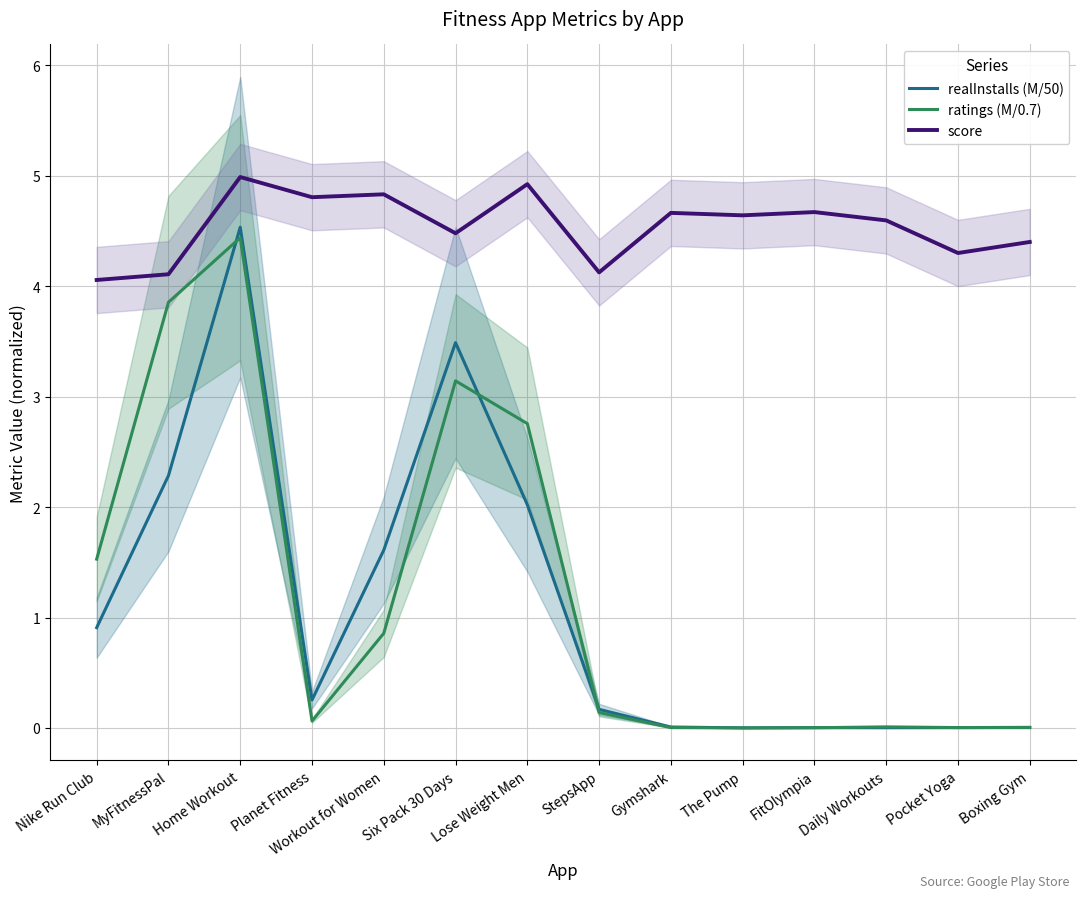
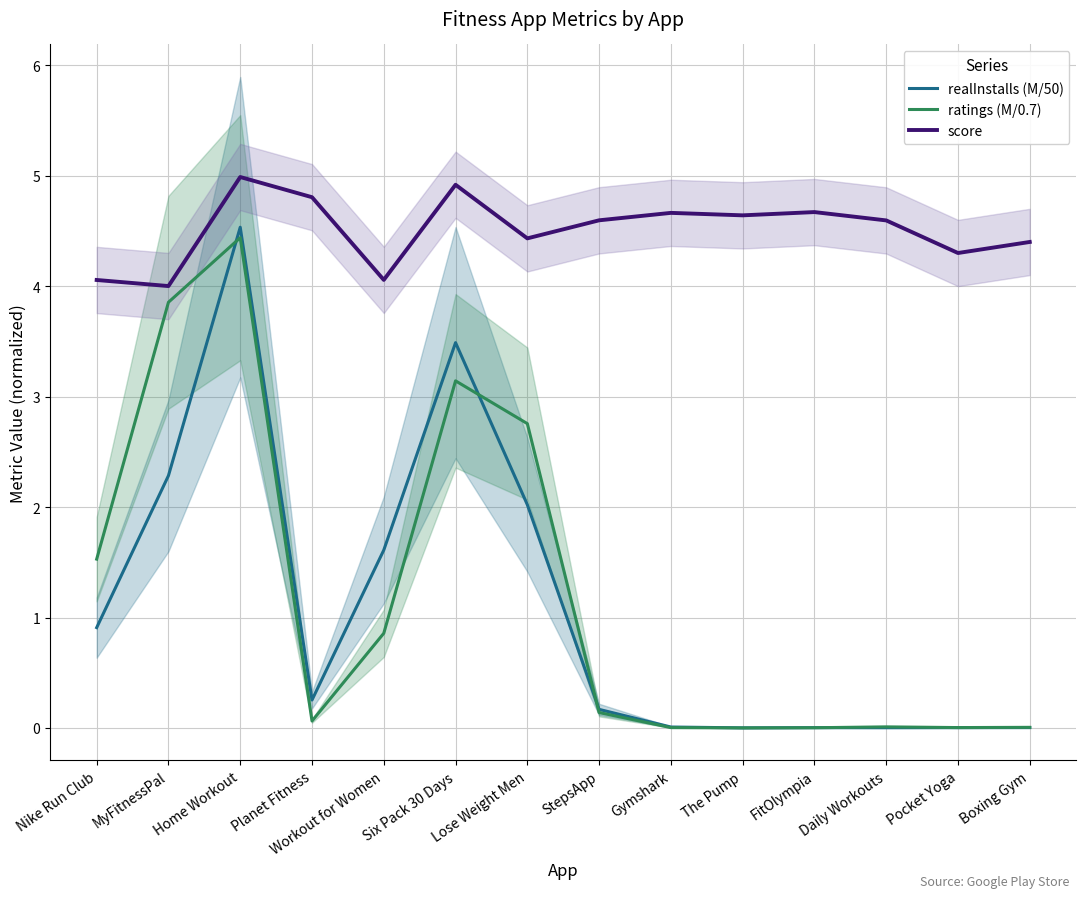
score, MyFitnessPal: 4.11 -> 4.00
score, Workout for Women: 4.83 -> 4.06
score, Six Pack 30 Days: 4.48 -> 4.92
score, Lose Weight Men: 4.92 -> 4.43
score, StepsApp: 4.12 -> 4.60
